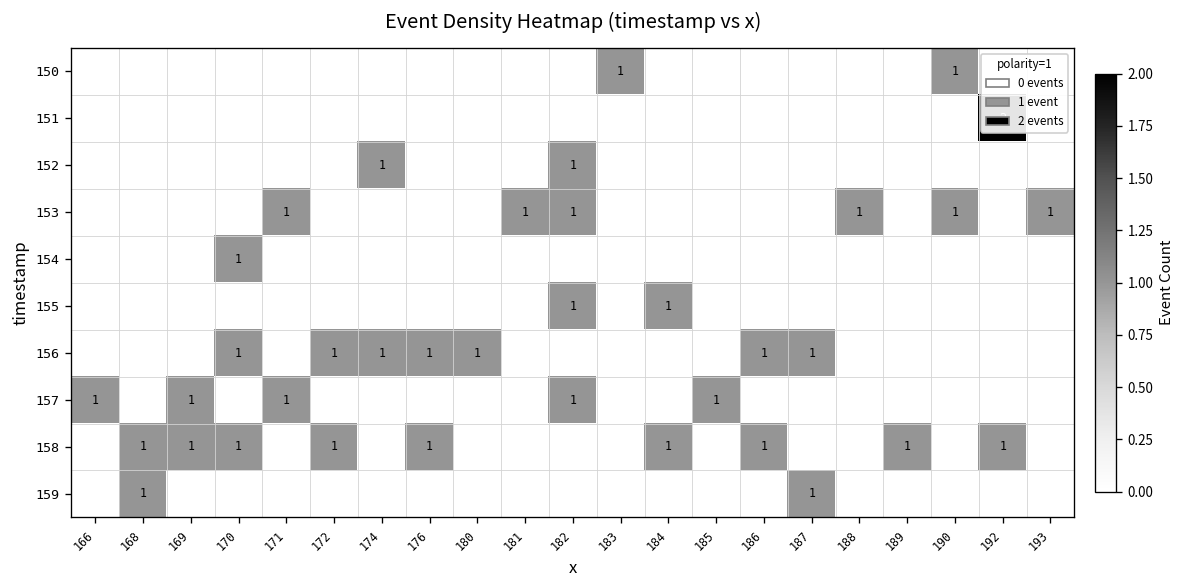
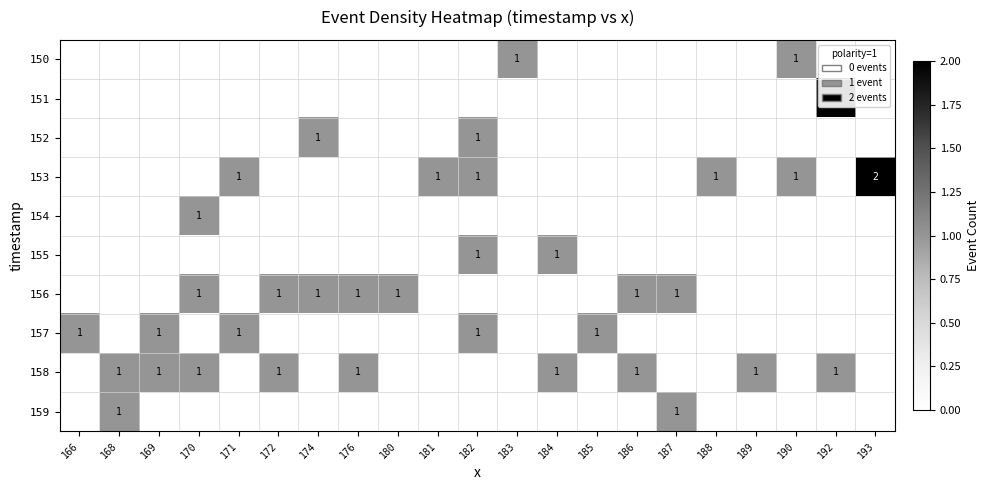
153, 193: 1 -> 2
